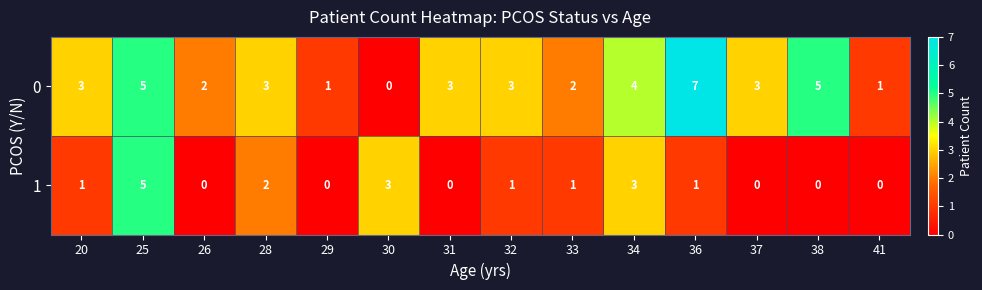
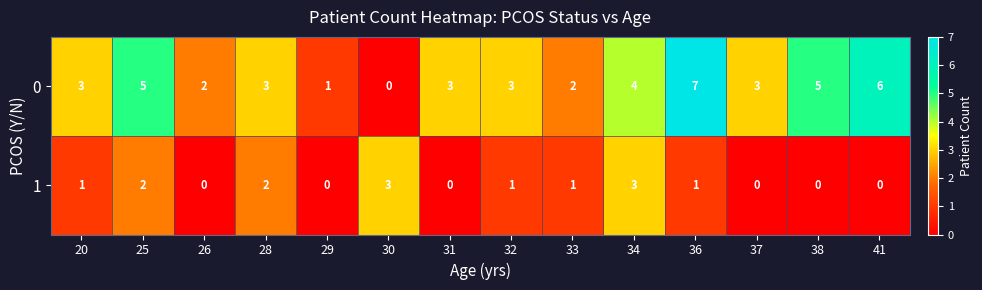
0, 41: 1 -> 6
1, 25: 5 -> 2
